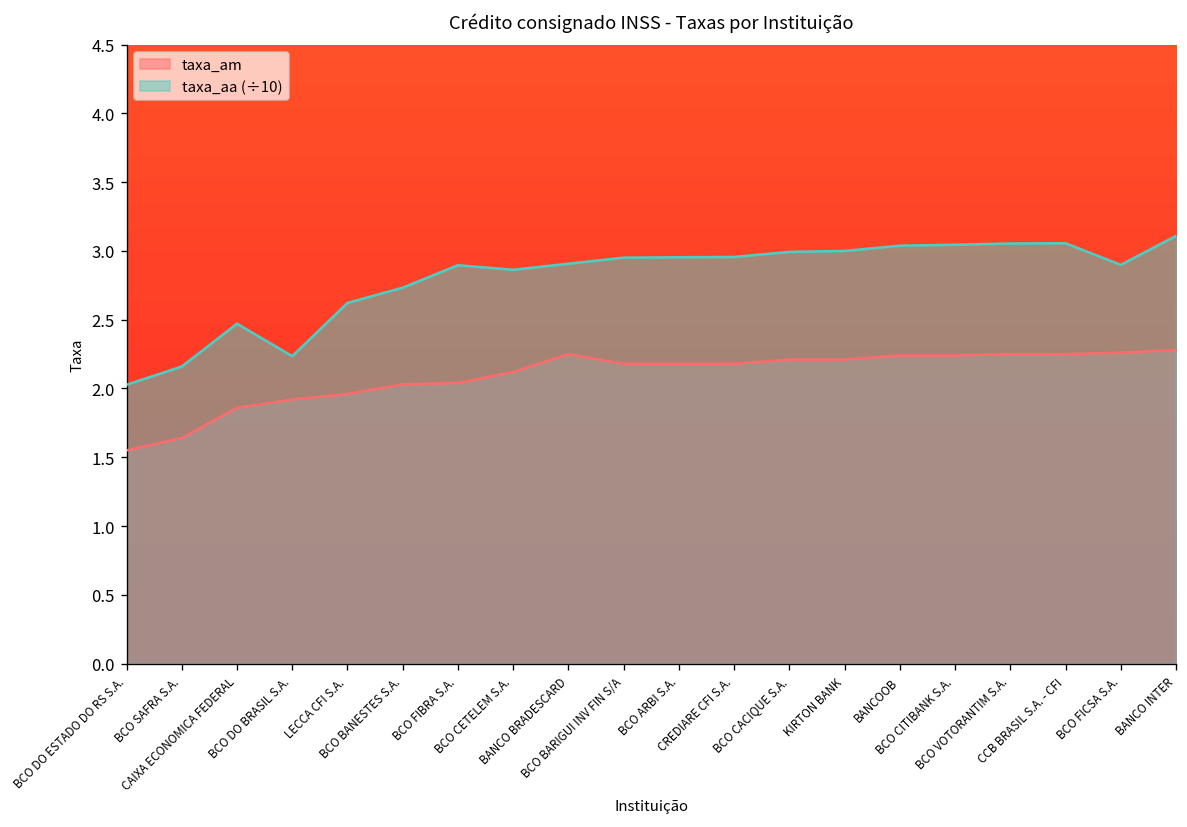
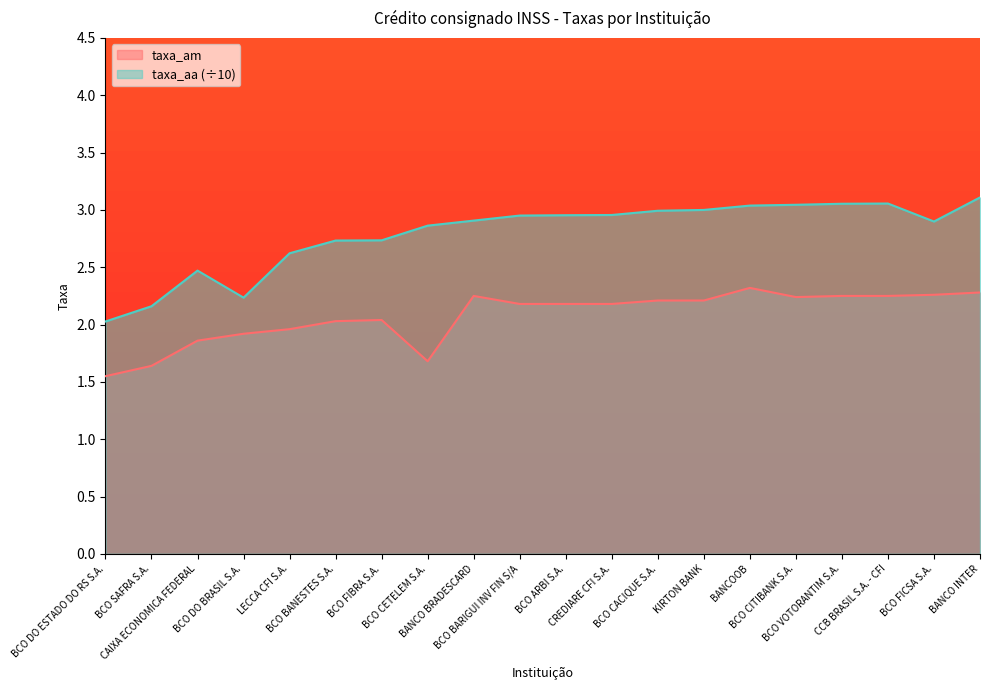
taxa_aa (÷10), BCO FIBRA S.A.: 2.90 -> 2.74
taxa_am, BCO CETELEM S.A.: 2.12 -> 1.68
taxa_am, BANCOOB: 2.24 -> 2.32
